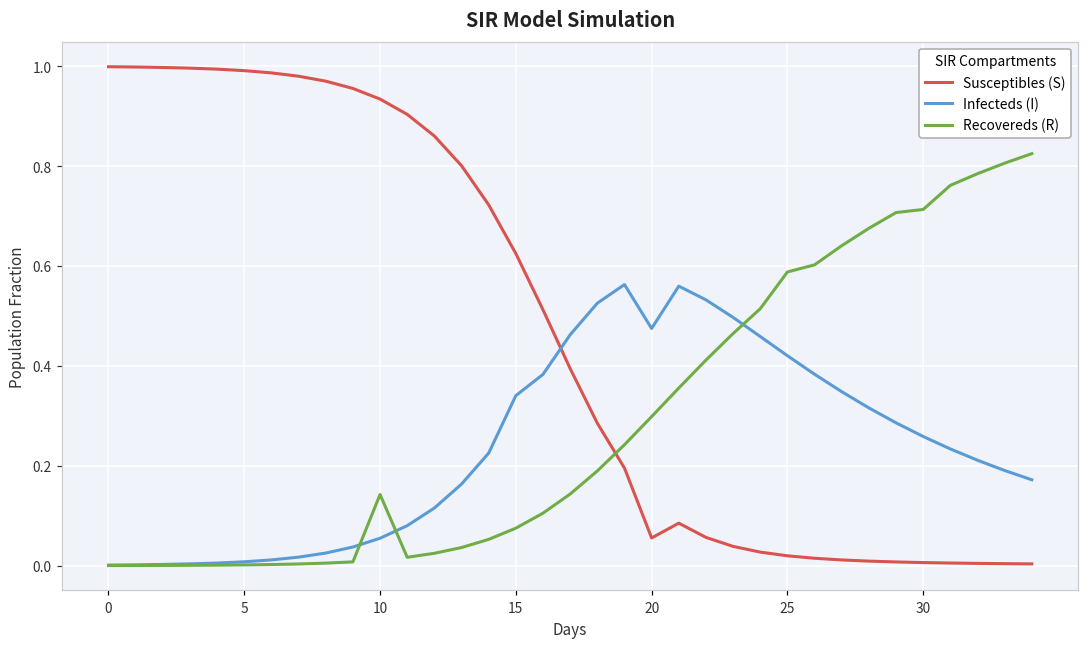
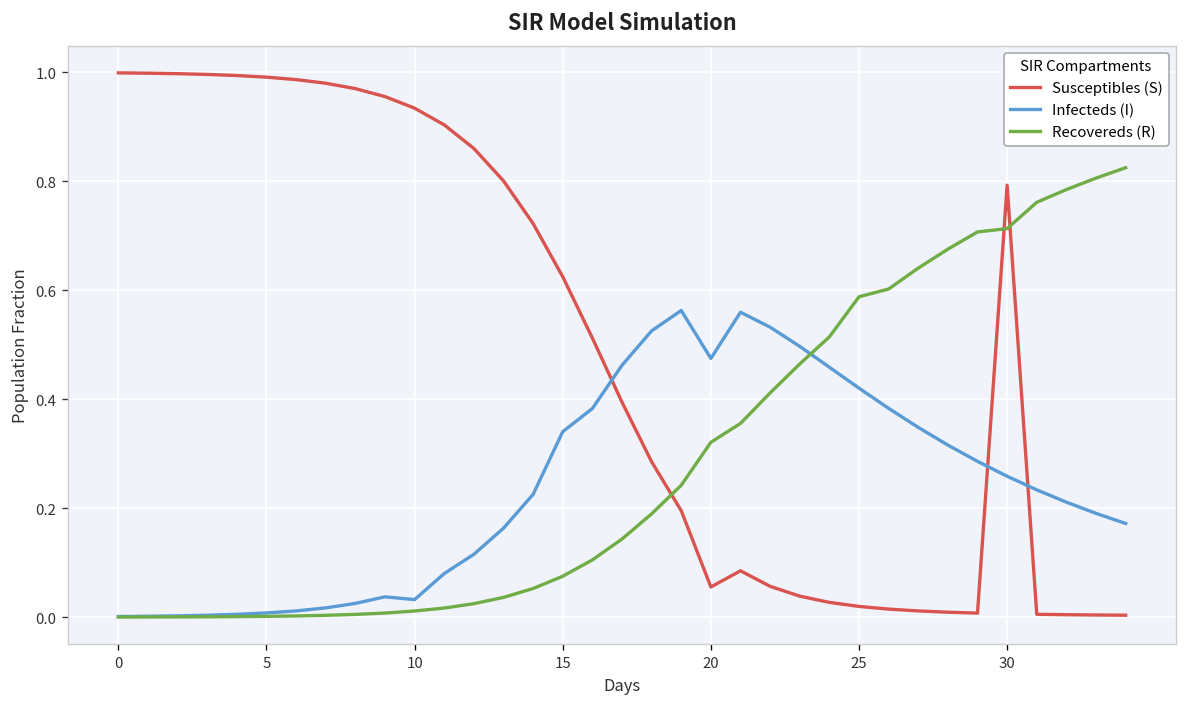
Infecteds (I), 10: 0.05 -> 0.03
Recovereds (R), 10: 0.14 -> 0.01
Recovereds (R), 20: 0.30 -> 0.32
Susceptibles (S), 30: 0.01 -> 0.79
